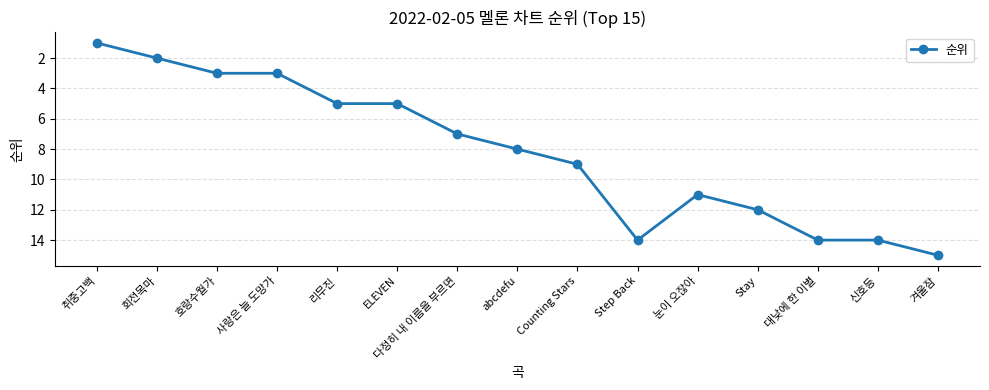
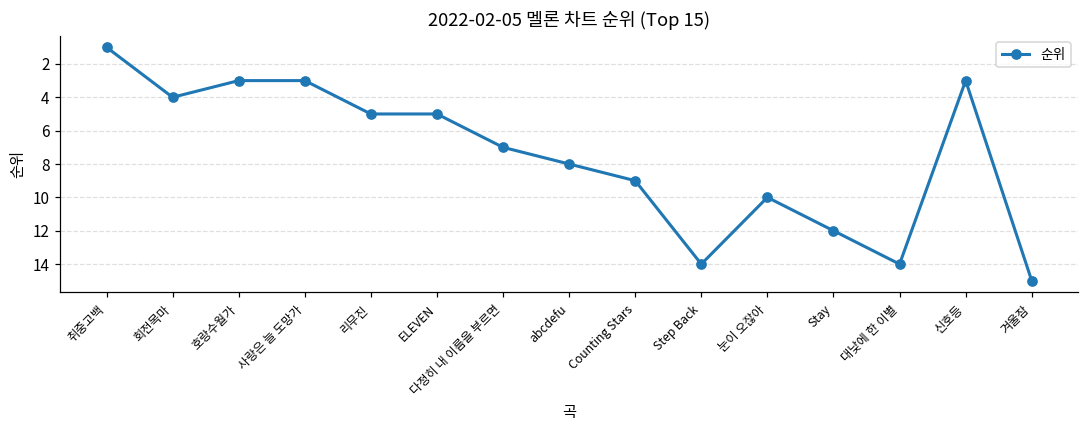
회전목마: 2 -> 4
눈이 오잖아: 11 -> 10
신호등: 14 -> 3
